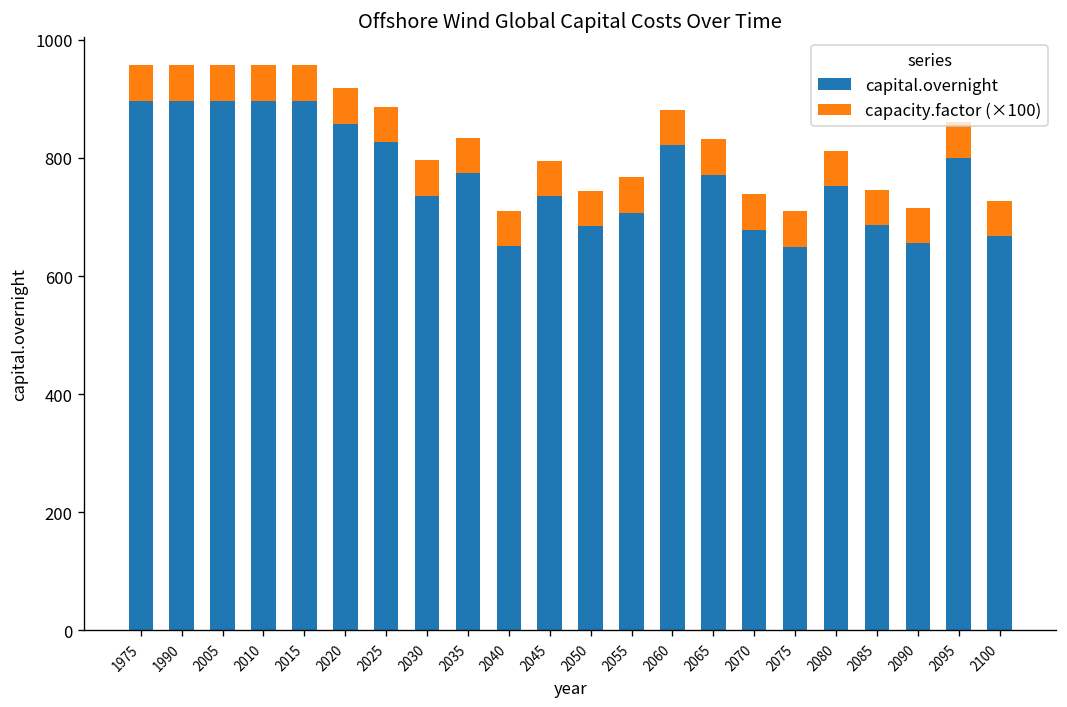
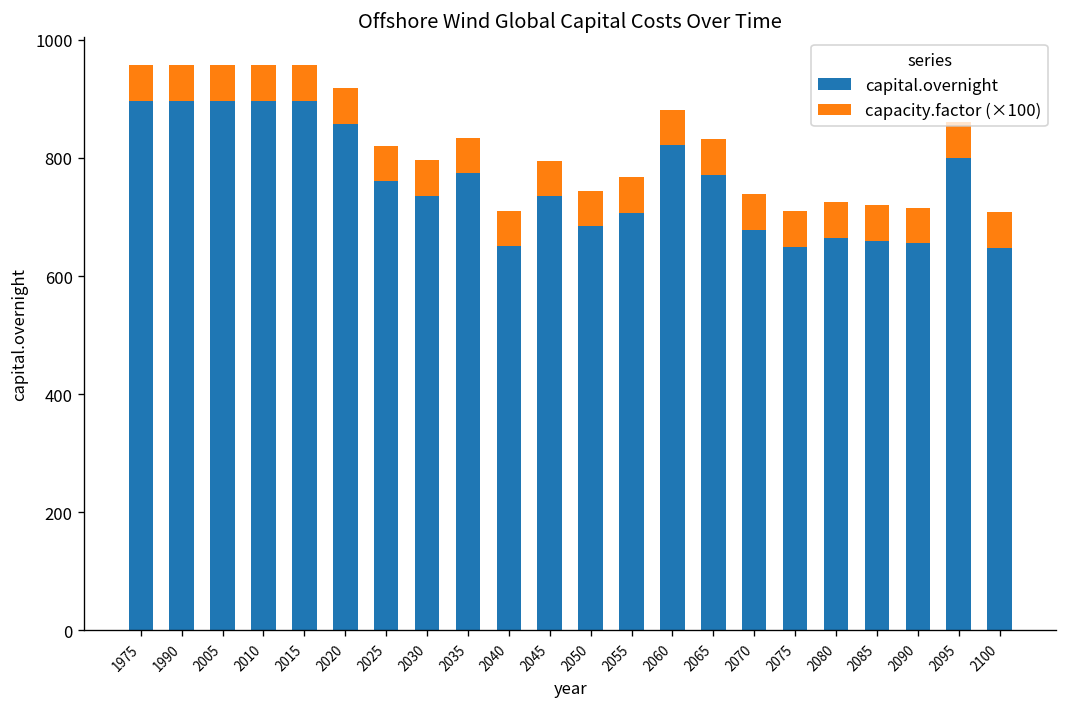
capital.overnight, 2025: 830 -> 760
capital.overnight, 2080: 750 -> 660
capital.overnight, 2085: 690 -> 660
capital.overnight, 2100: 670 -> 650
